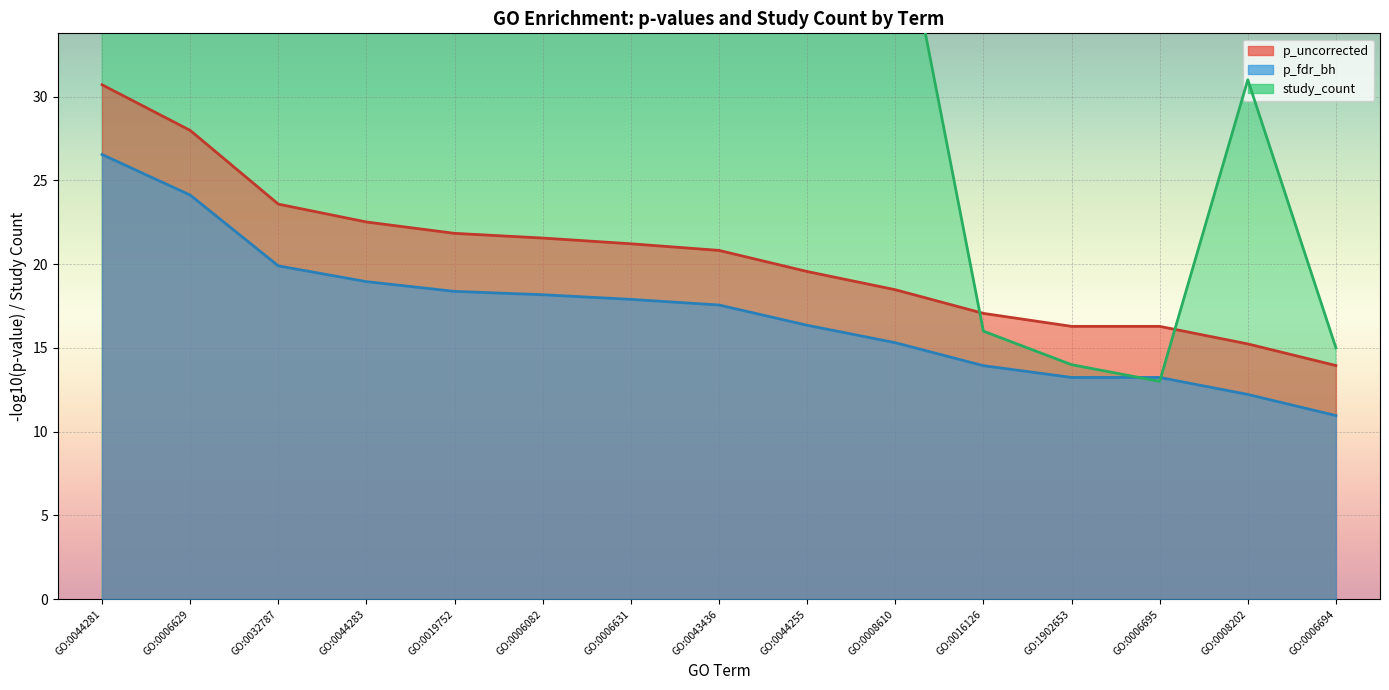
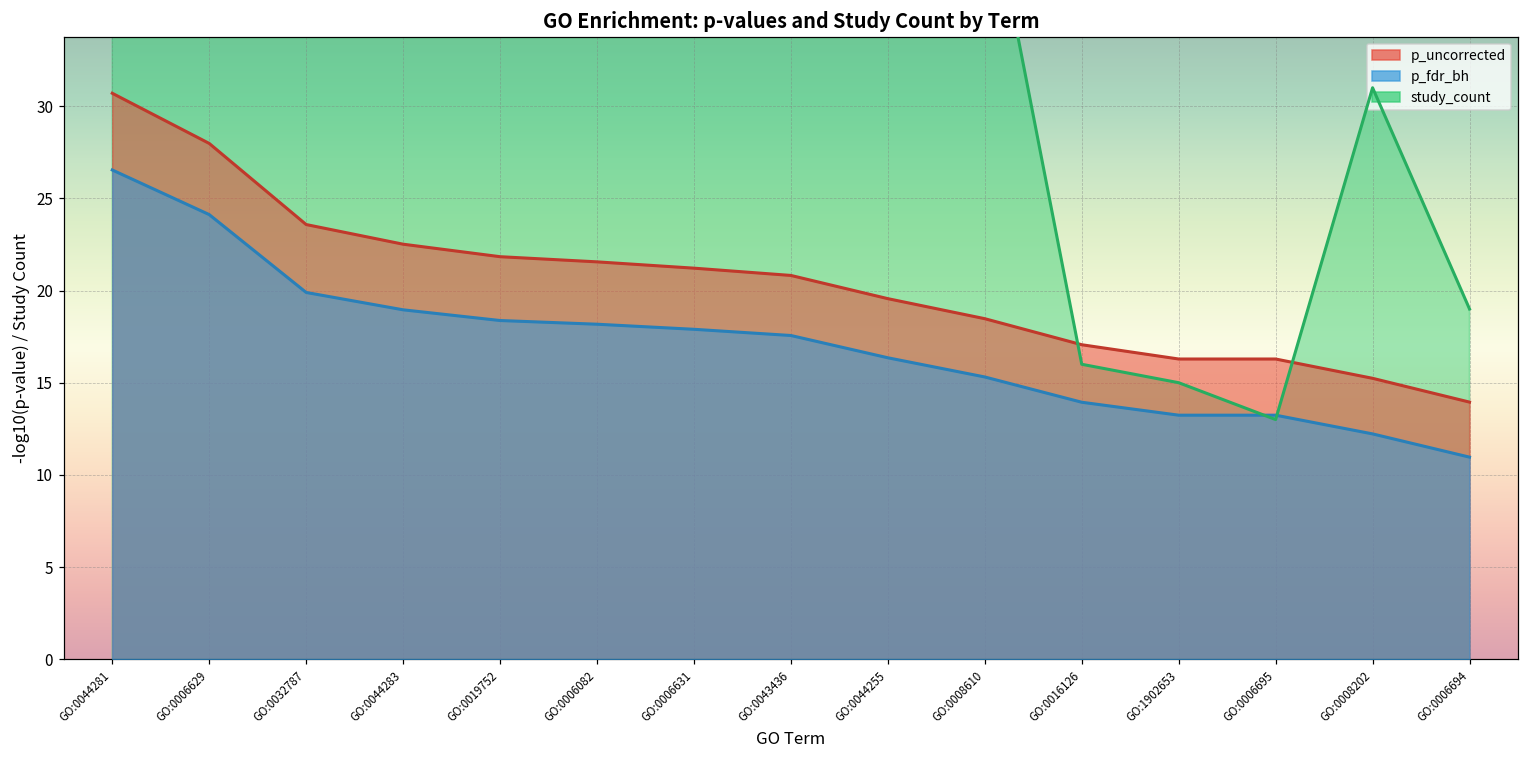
study_count, GO:1902653: 14 -> 15
study_count, GO:0006694: 15 -> 19
